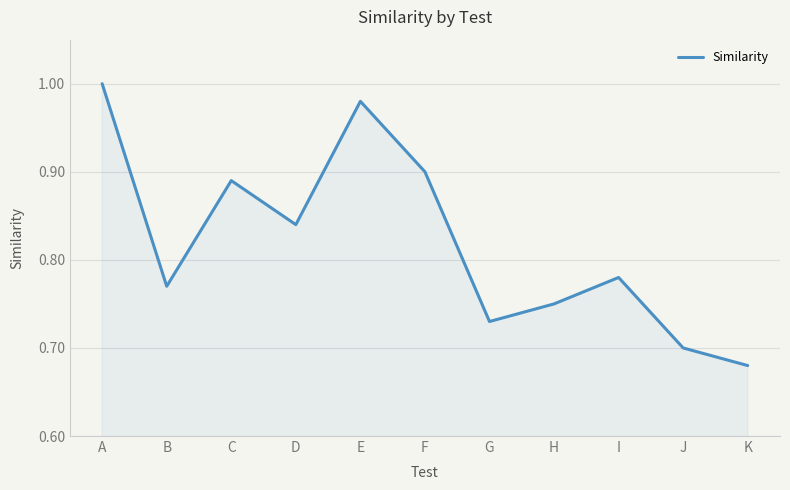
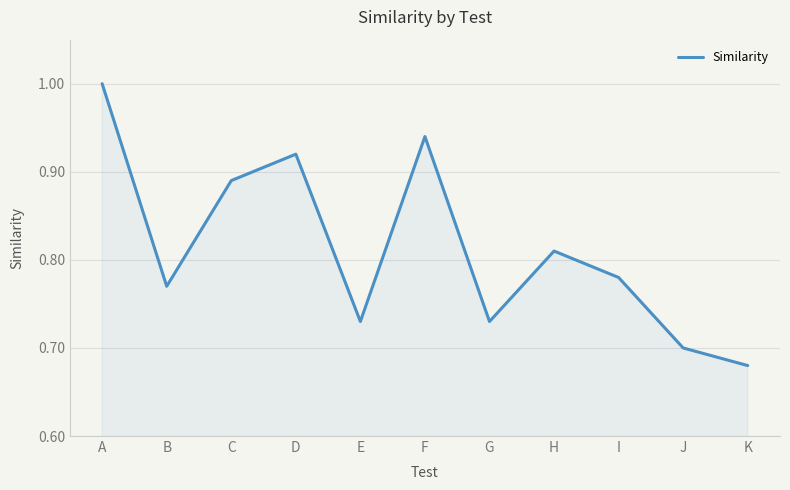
D: 0.84 -> 0.92
E: 0.98 -> 0.73
F: 0.90 -> 0.94
H: 0.75 -> 0.81
